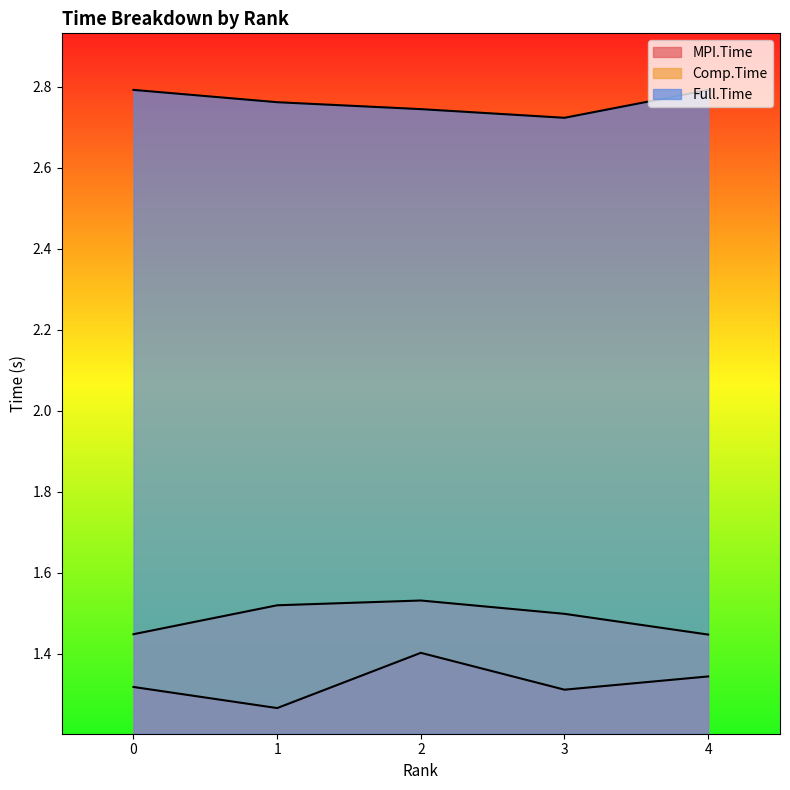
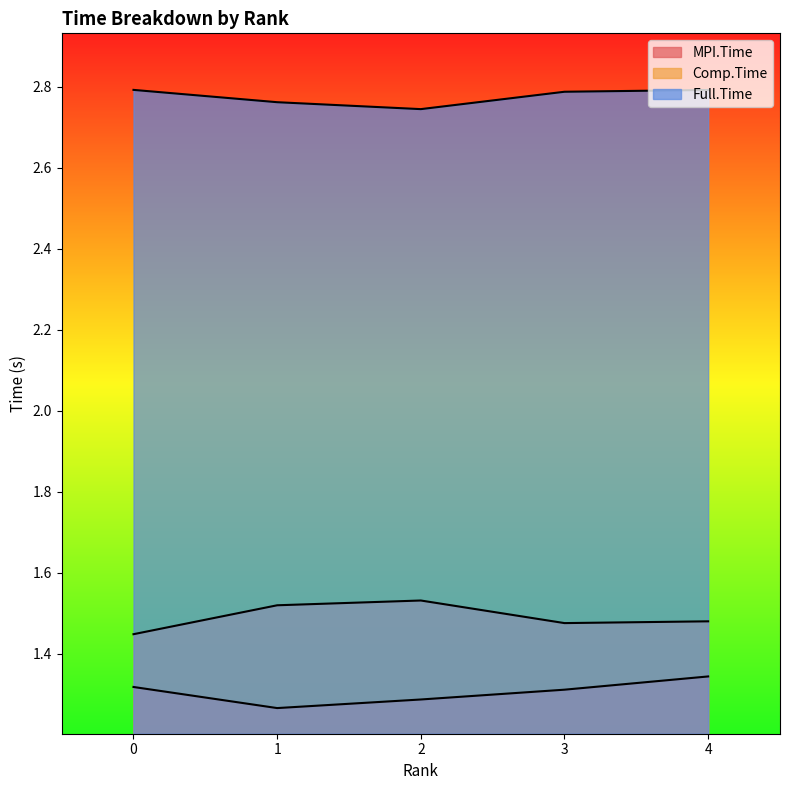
MPI.Time, 2: 1.40 -> 1.29
Comp.Time, 3: 1.50 -> 1.48
Full.Time, 3: 2.72 -> 2.79
Comp.Time, 4: 1.45 -> 1.48
